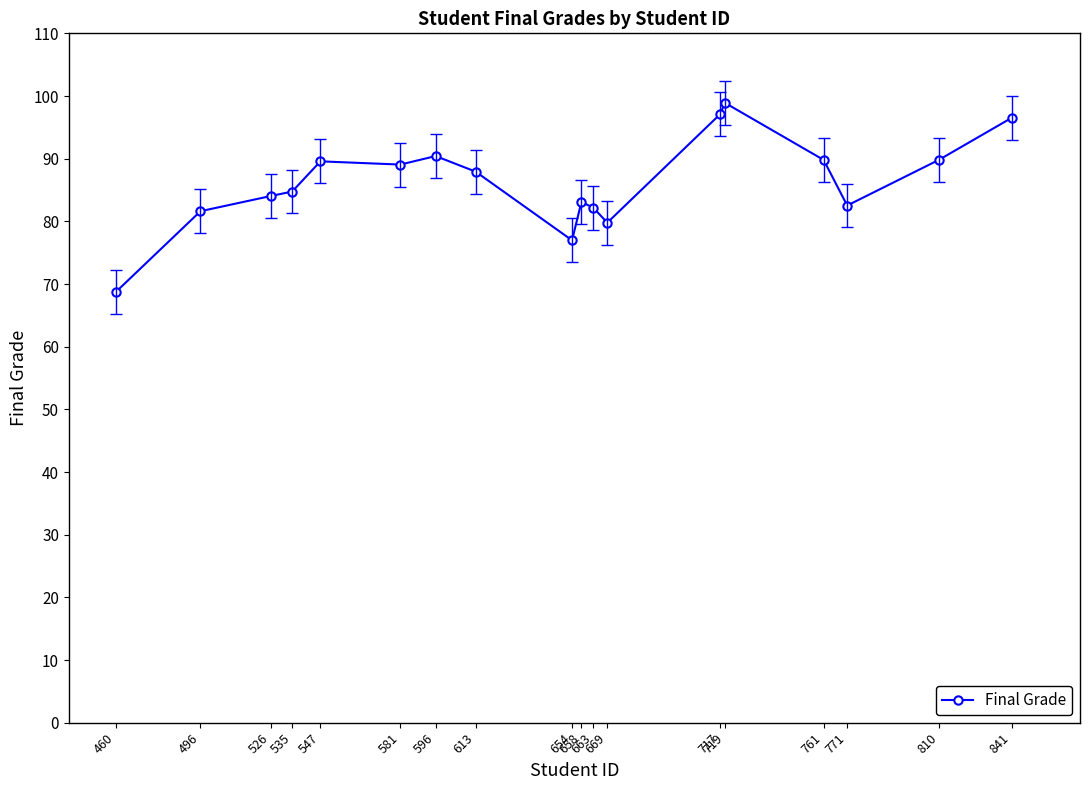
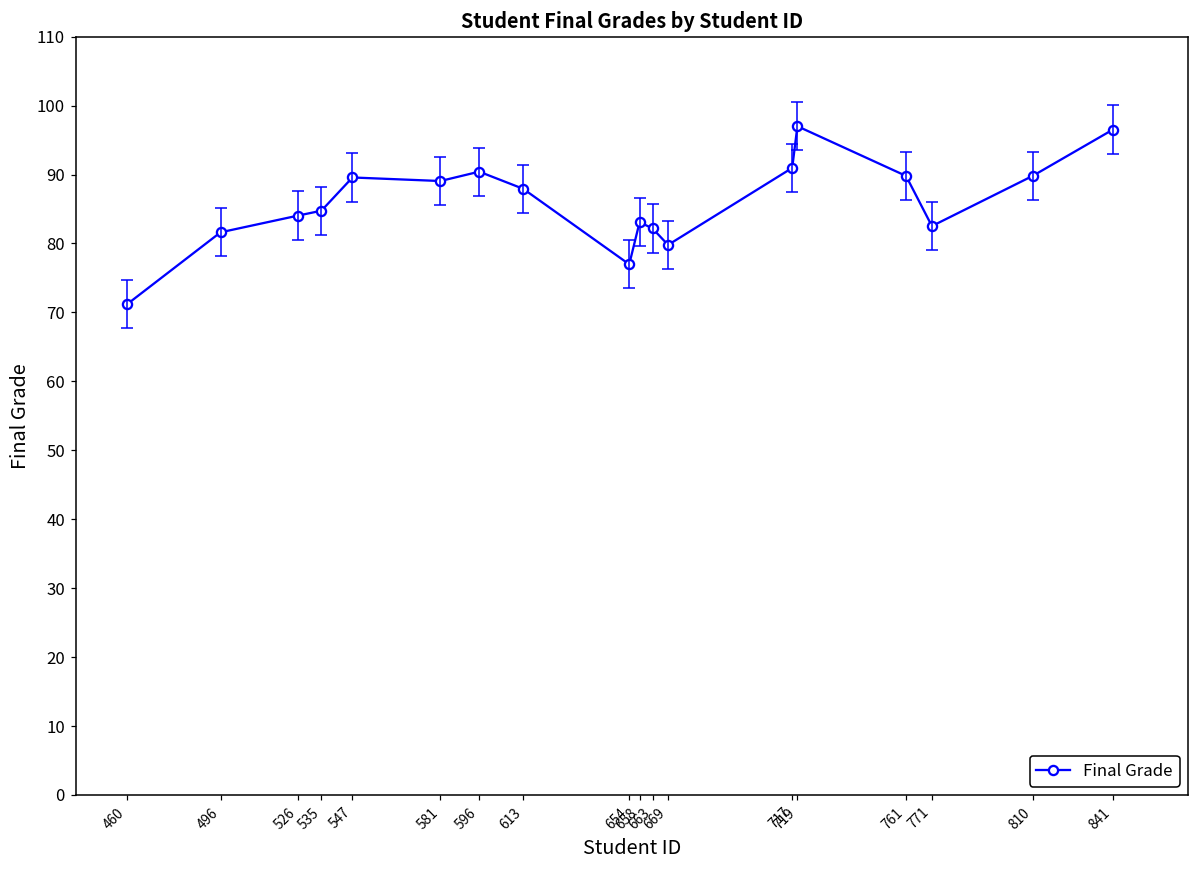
Final Grade, 460: 69 -> 71
Final Grade, 717: 97 -> 91
Final Grade, 719: 99 -> 97
